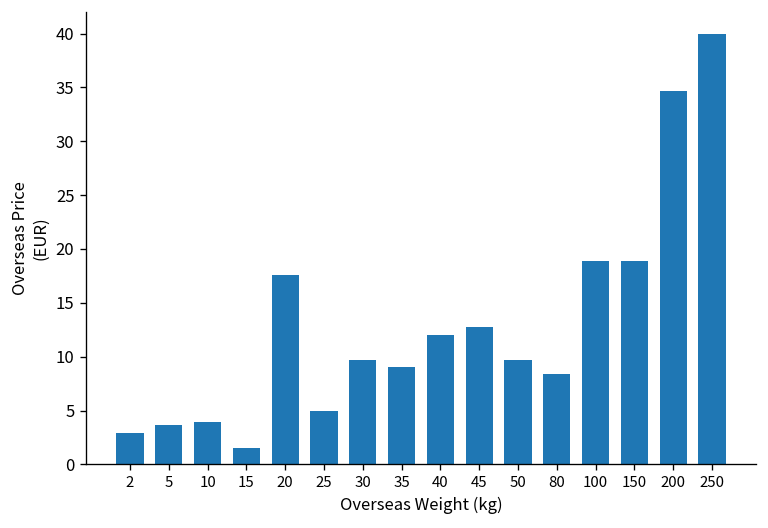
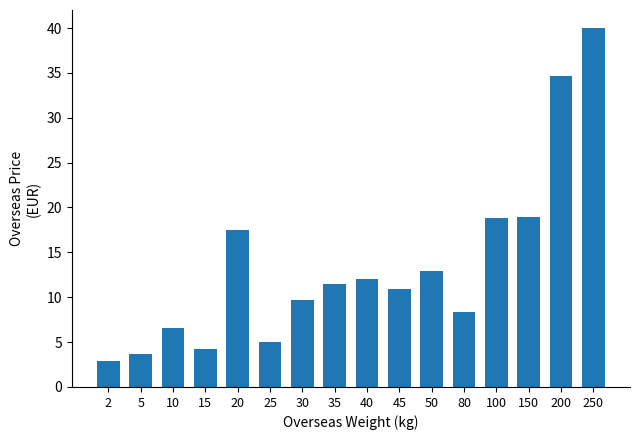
10: 4 -> 7
15: 2 -> 4
35: 9 -> 11
45: 13 -> 11
50: 10 -> 13
